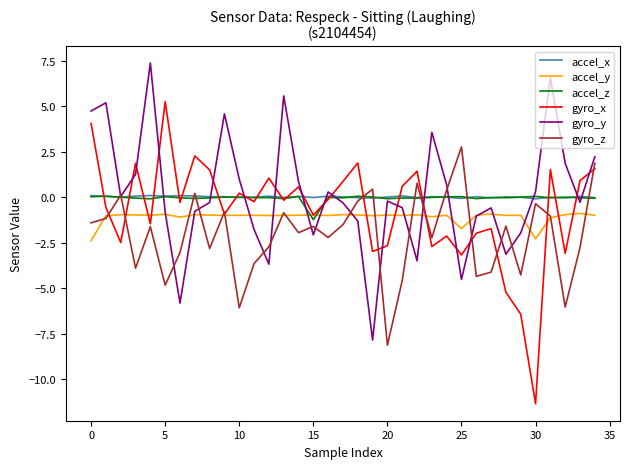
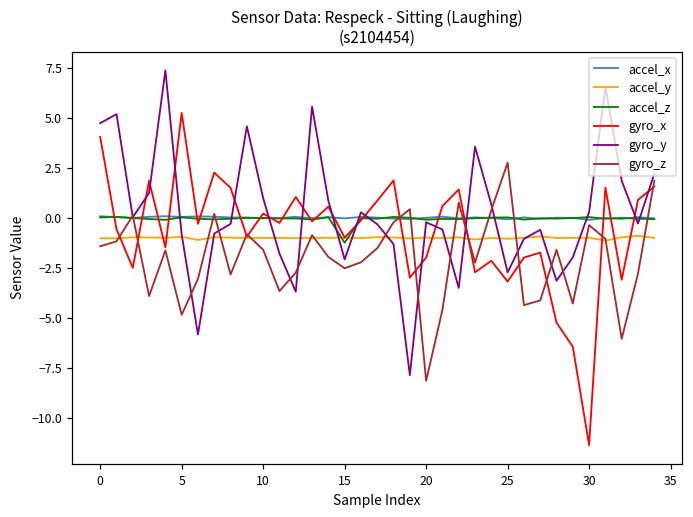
accel_y, 0: -2.4 -> -1.0
gyro_z, 10: -6.1 -> -1.6
gyro_z, 15: -1.6 -> -2.5
gyro_x, 20: -2.7 -> -2.0
accel_y, 25: -1.7 -> -1.0
gyro_y, 25: -4.5 -> -2.7
accel_y, 30: -2.3 -> -1.0
